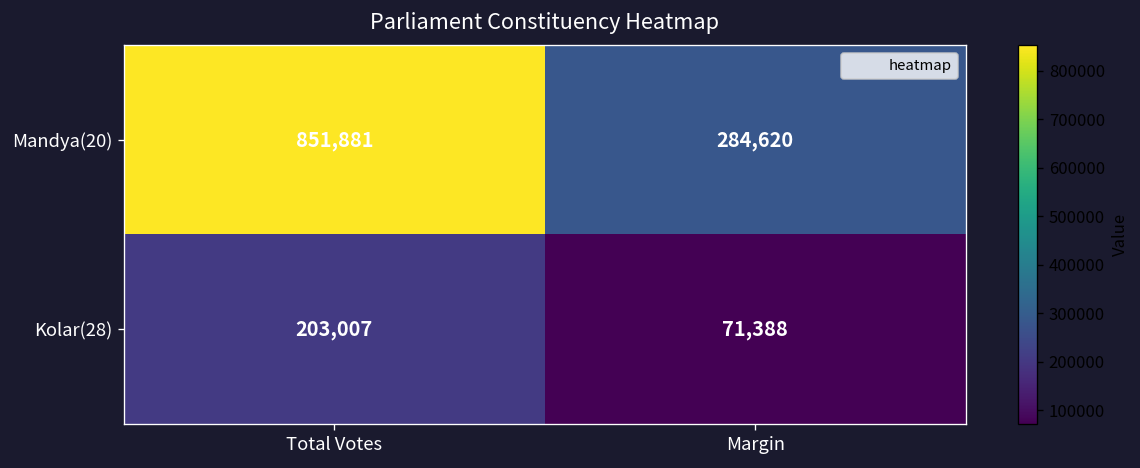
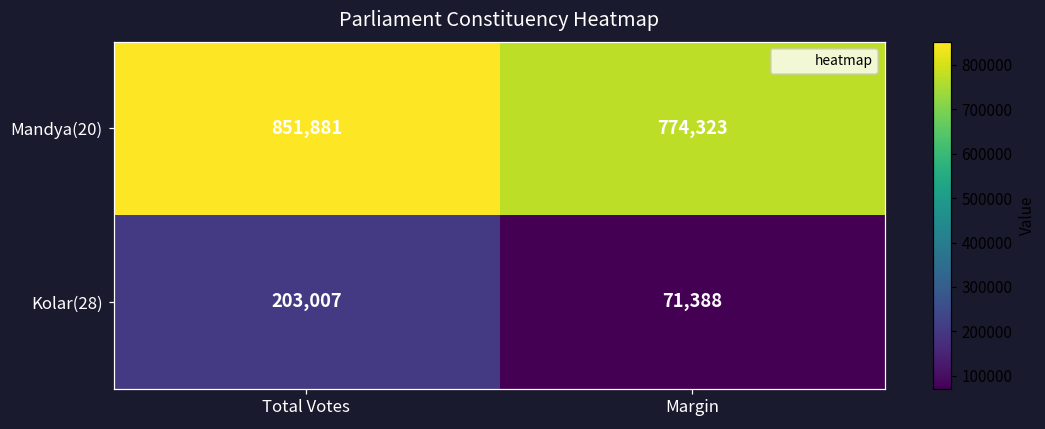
Mandya(20), Margin: 284,620 -> 774,323
